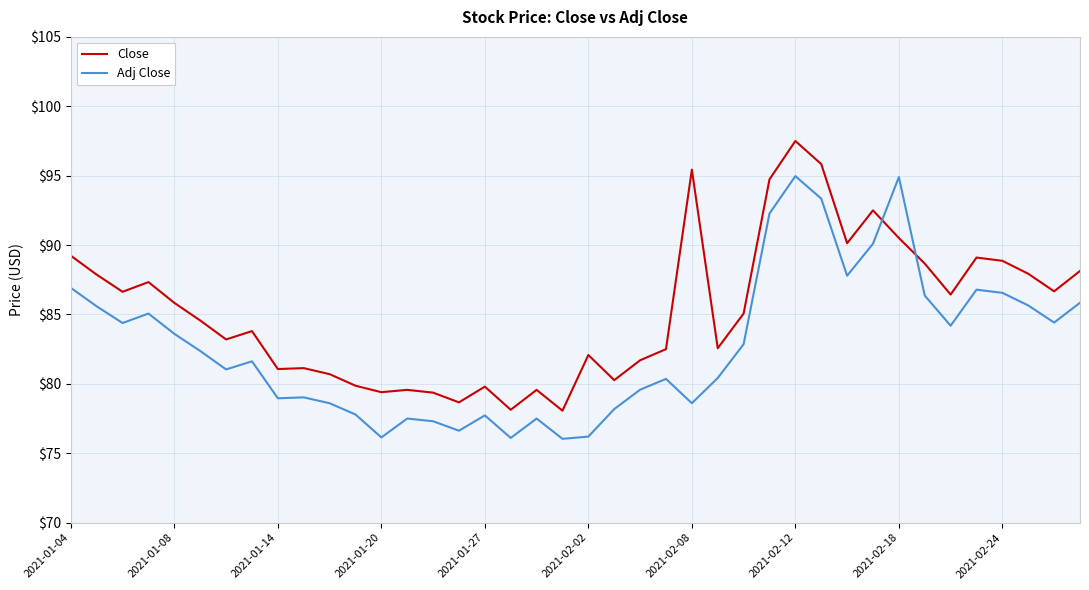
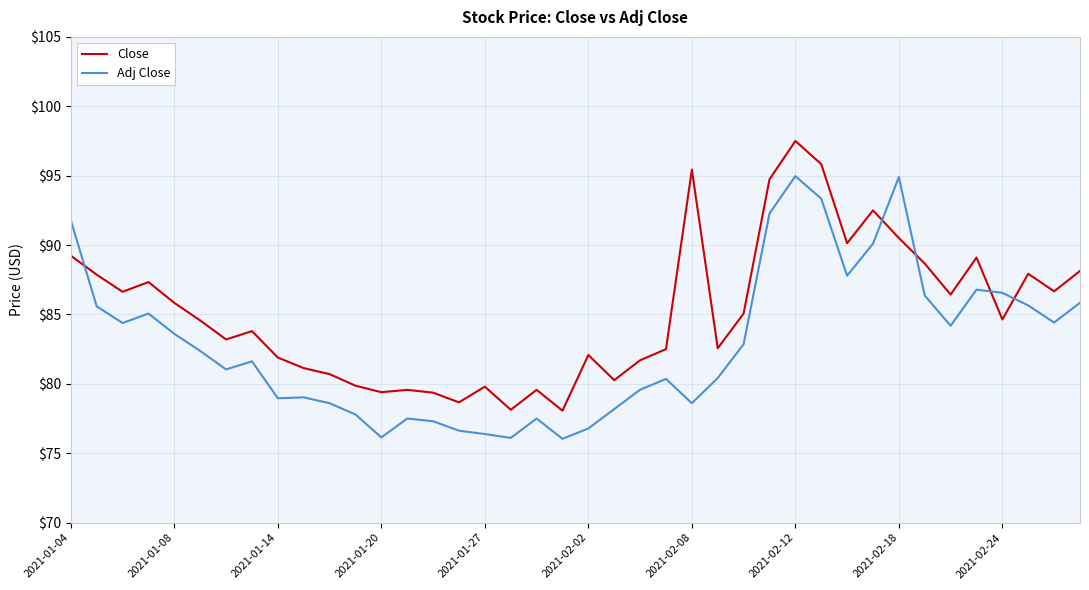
Adj Close, 2021-01-04: $86.9 -> $91.8
Close, 2021-01-14: $81.1 -> $81.9
Adj Close, 2021-01-27: $77.7 -> $76.4
Adj Close, 2021-02-02: $76.2 -> $76.8
Close, 2021-02-24: $88.9 -> $84.6
